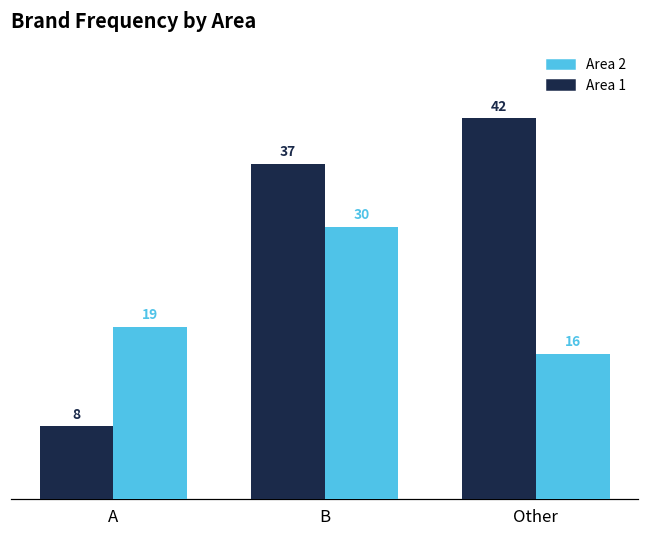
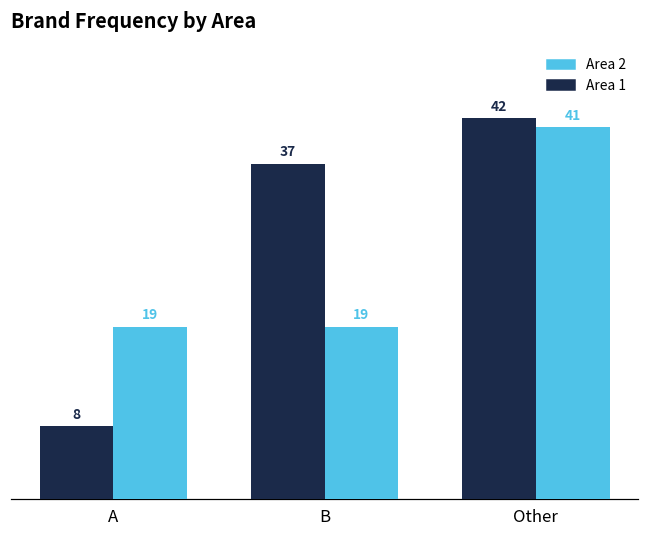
Area 2, B: 30 -> 19
Area 2, Other: 16 -> 41
